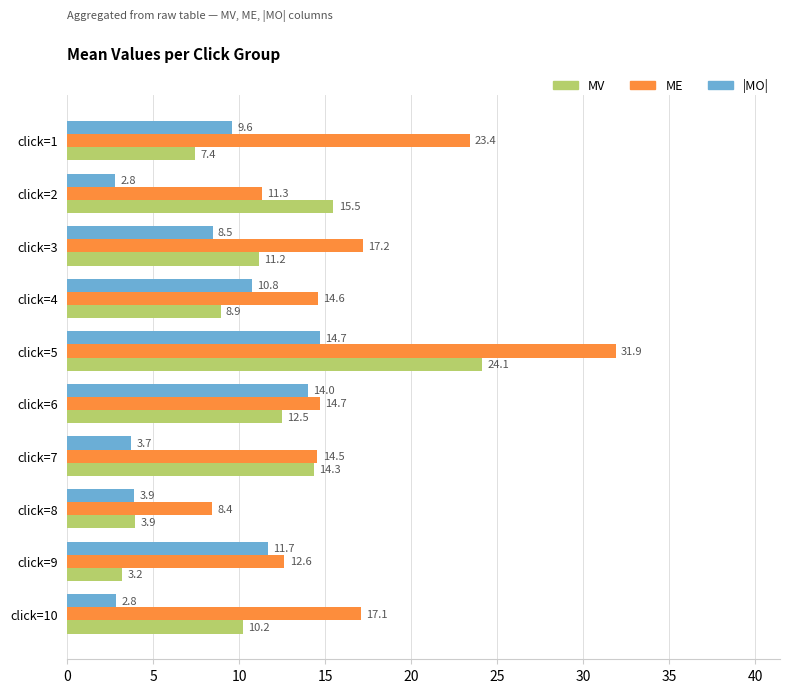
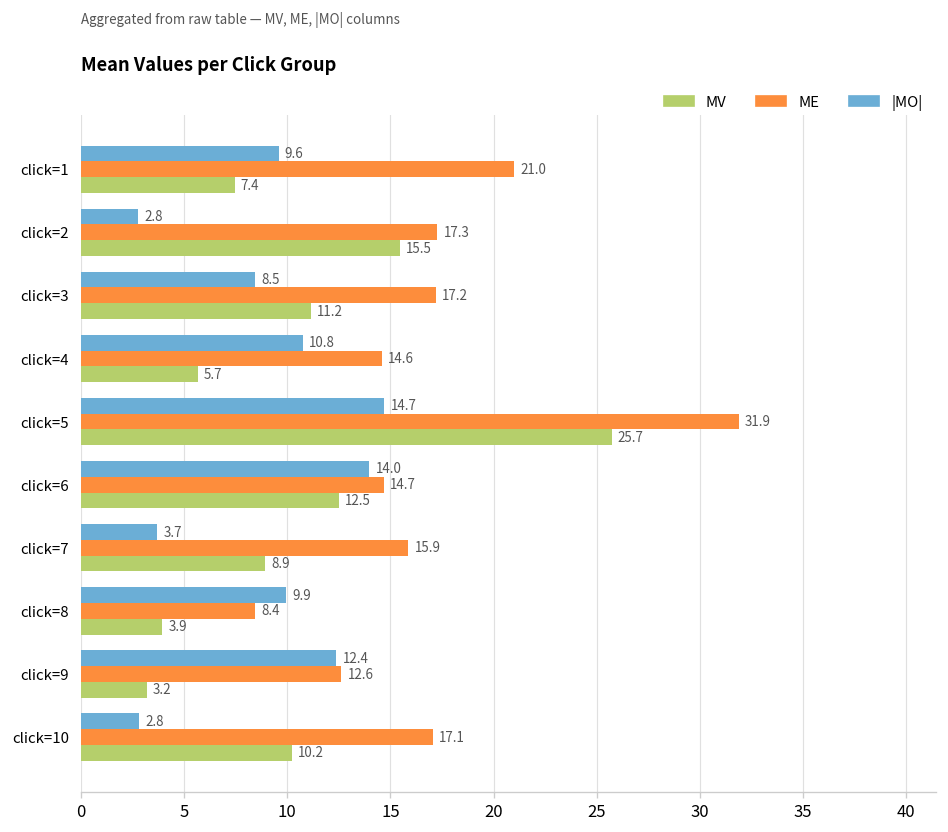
ME, click=1: 23.4 -> 21.0
ME, click=2: 11.3 -> 17.3
MV, click=4: 8.9 -> 5.7
MV, click=5: 24.1 -> 25.7
ME, click=7: 14.5 -> 15.9
MV, click=7: 14.3 -> 8.9
|MO|, click=8: 3.9 -> 9.9
|MO|, click=9: 11.7 -> 12.4
